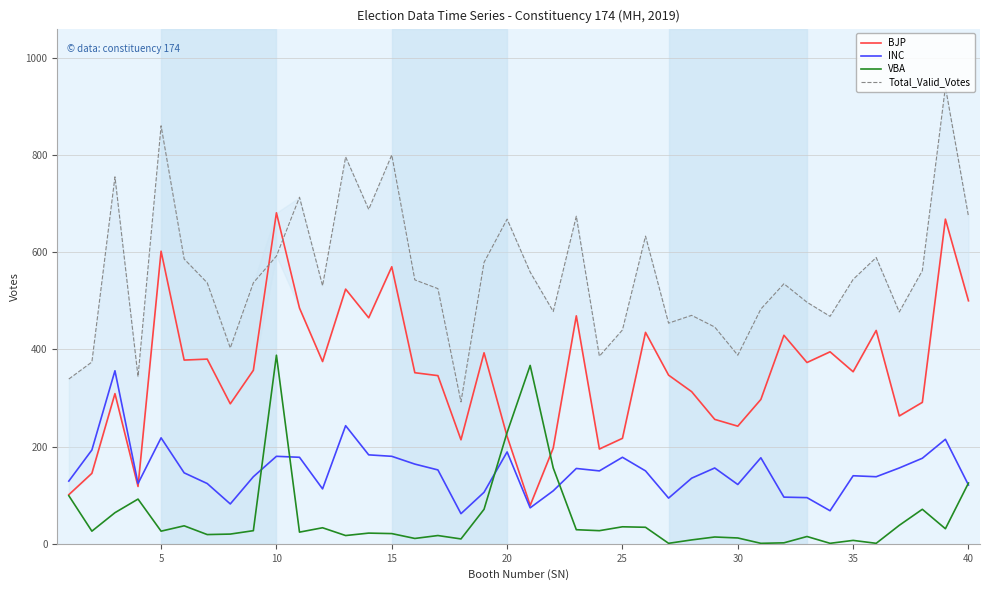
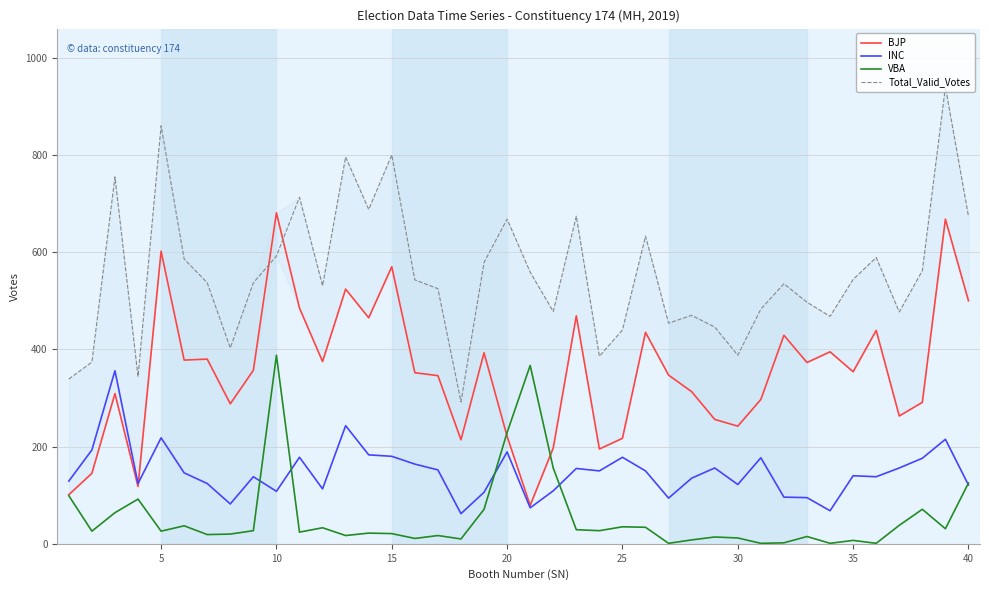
INC, 10: 180 -> 110
